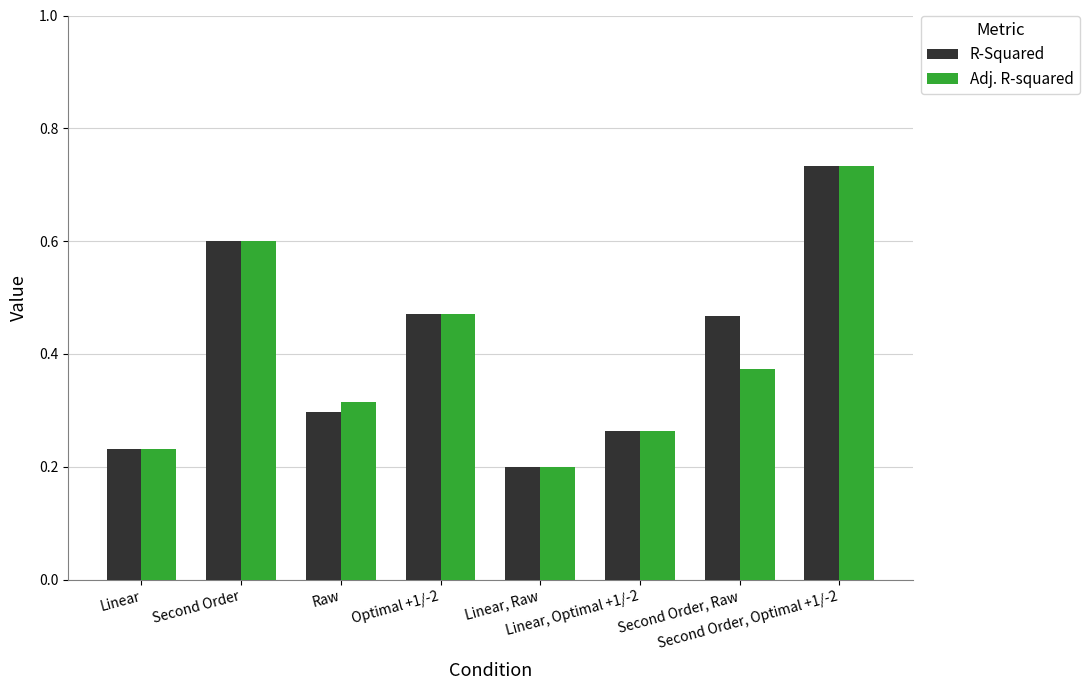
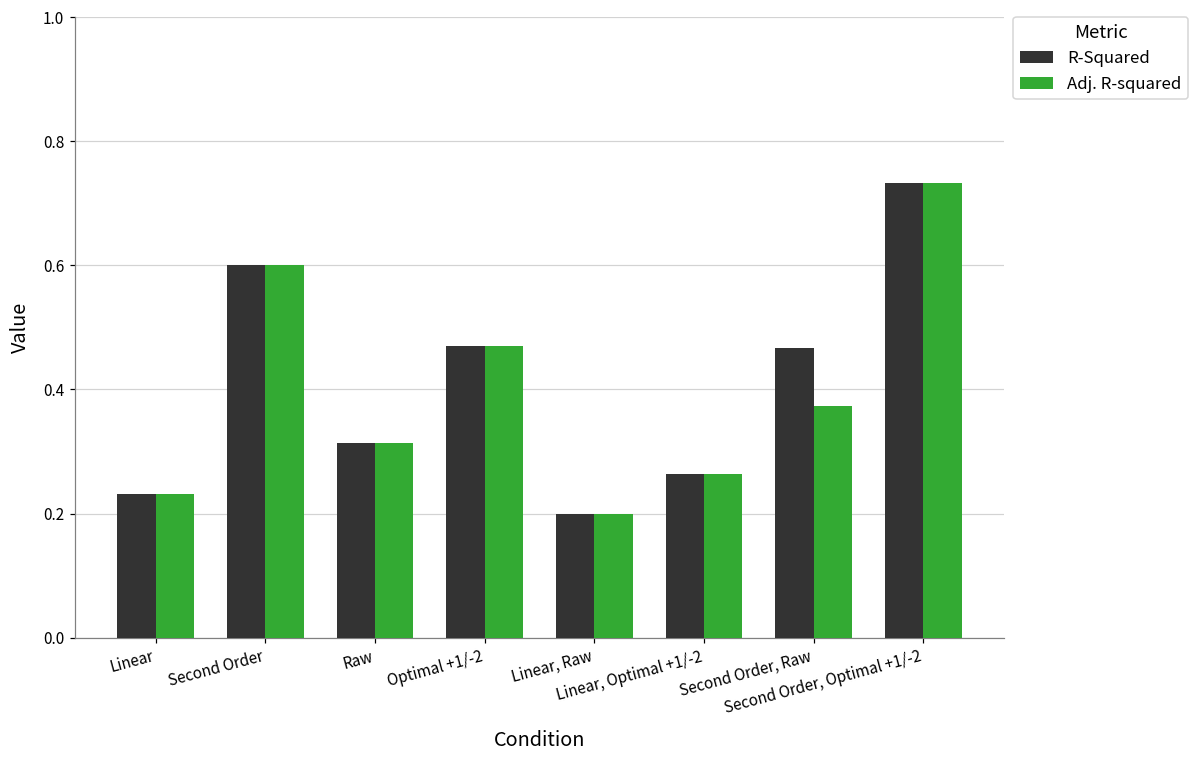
R-Squared, Raw: 0.30 -> 0.31
